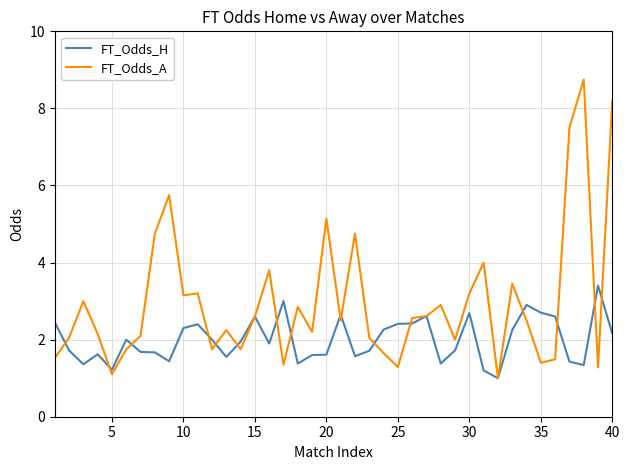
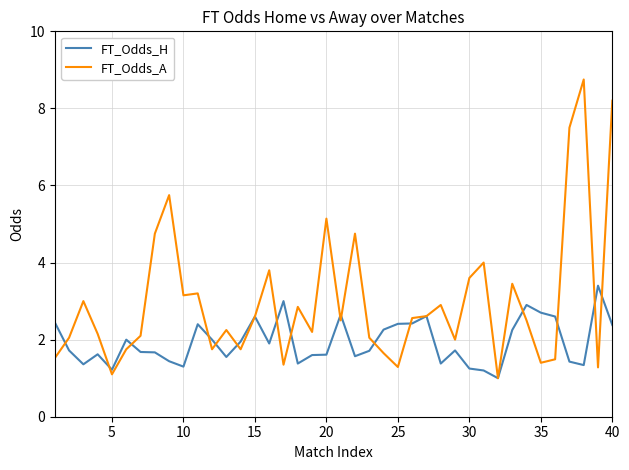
FT_Odds_H, 10: 2.3 -> 1.3
FT_Odds_H, 30: 2.7 -> 1.3
FT_Odds_A, 30: 3.2 -> 3.6
FT_Odds_H, 40: 2.2 -> 2.4
